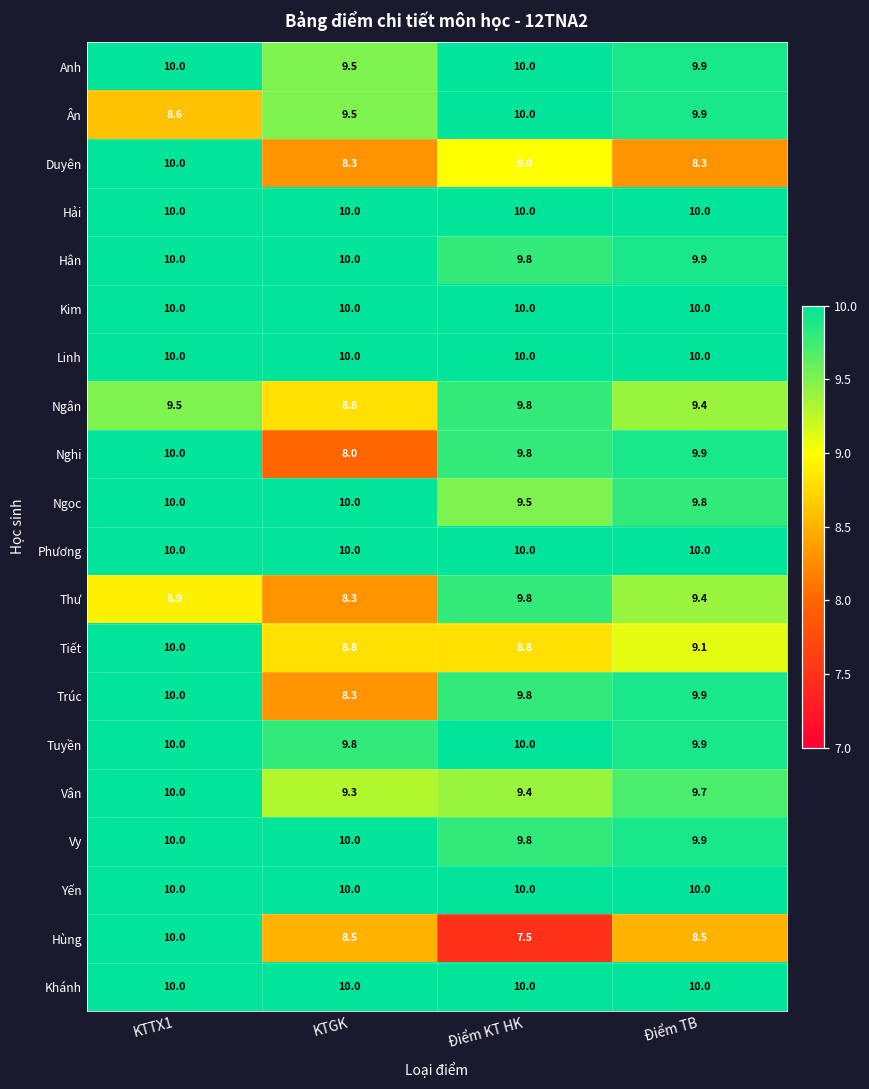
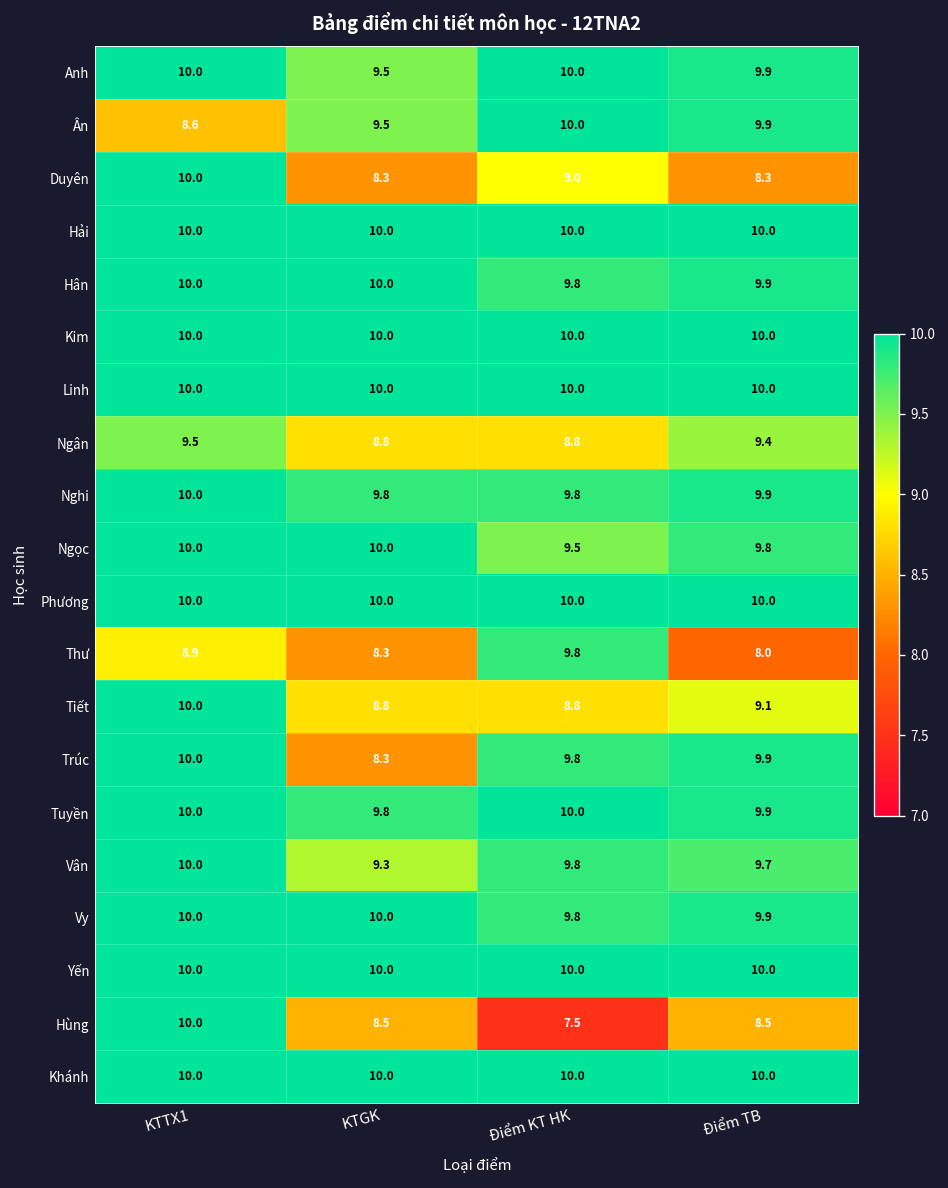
Ngân, Điểm KT HK: 9.8 -> 8.8
Nghi, KTGK: 8.0 -> 9.8
Thư, Điểm TB: 9.4 -> 8.0
Vân, Điểm KT HK: 9.4 -> 9.8
